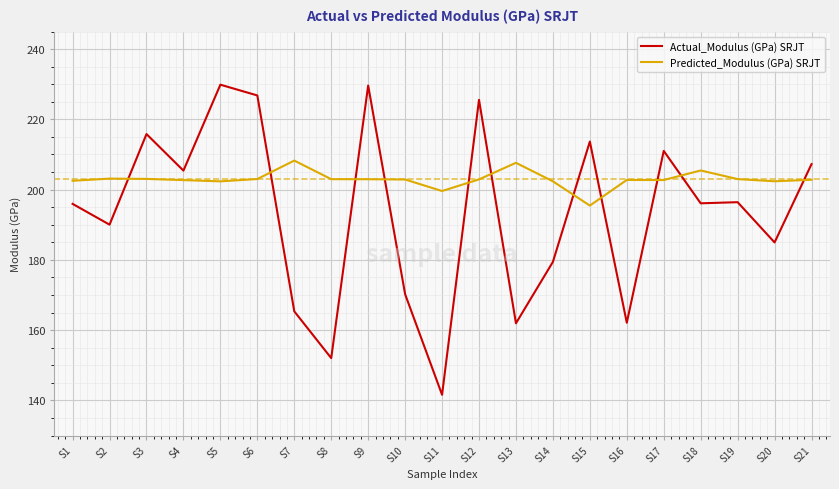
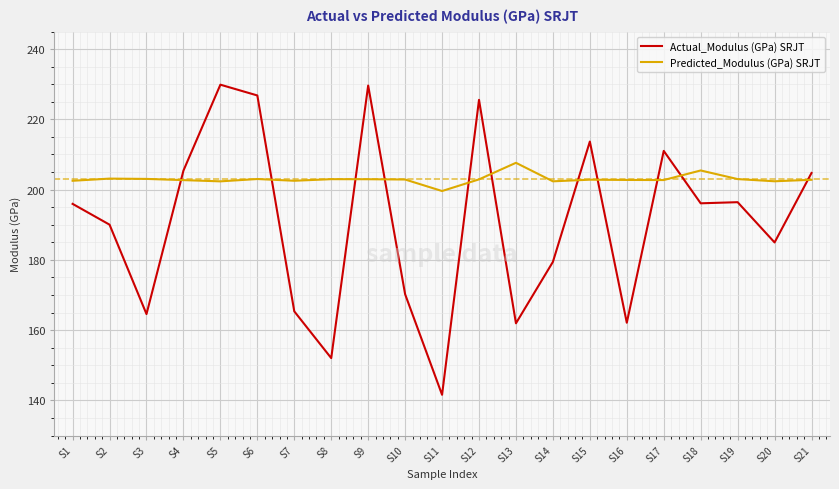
Actual_Modulus (GPa) SRJT, S3: 216 -> 165
Predicted_Modulus (GPa) SRJT, S7: 208 -> 203
Predicted_Modulus (GPa) SRJT, S15: 195 -> 203
Actual_Modulus (GPa) SRJT, S21: 207 -> 205
